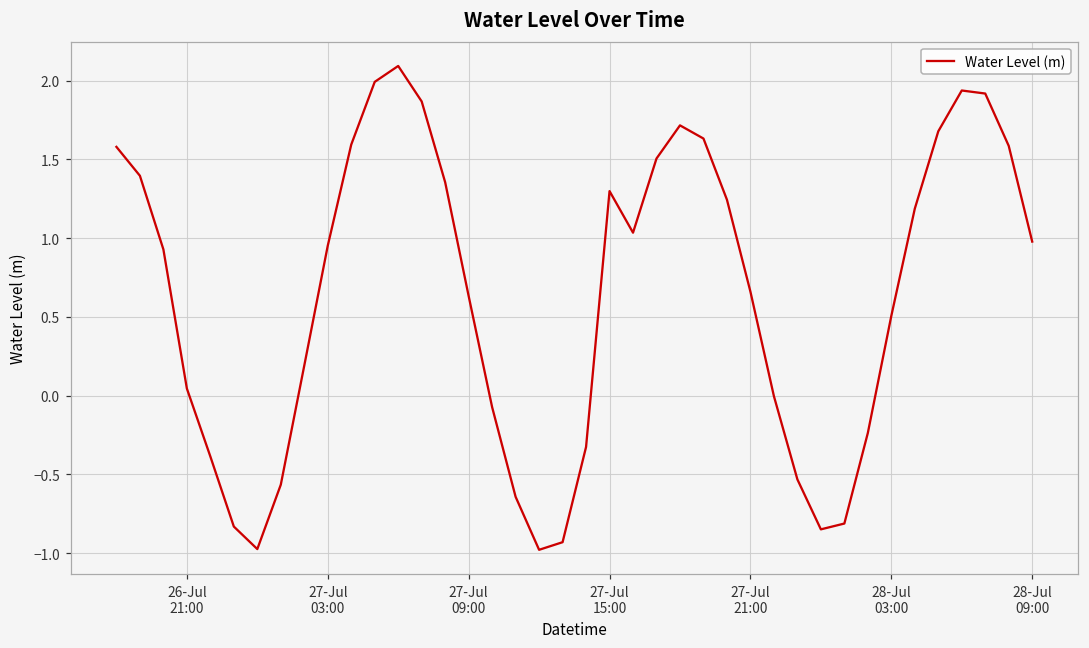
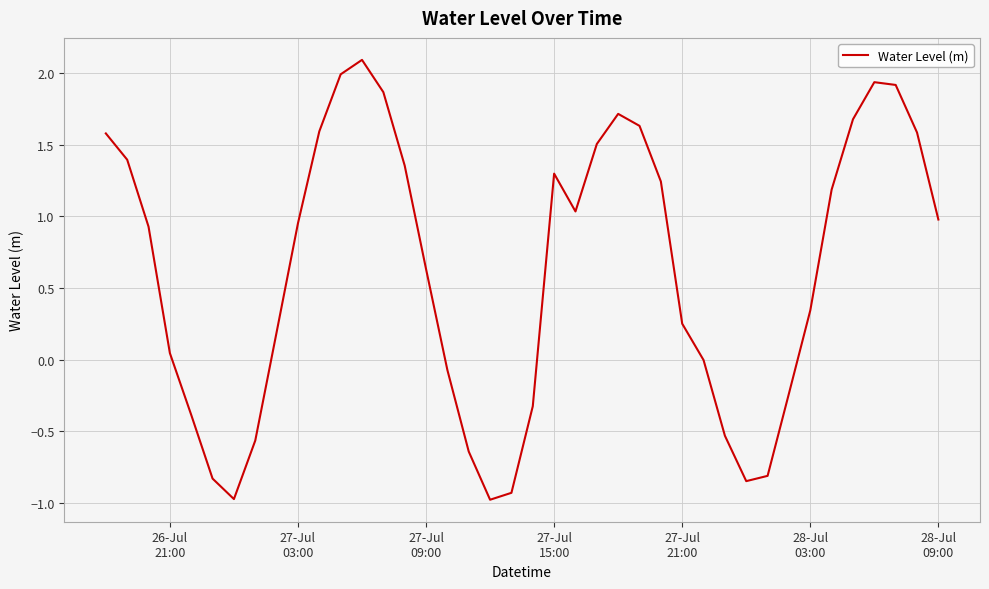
27-Jul 21:00: 0.66 -> 0.25
28-Jul 03:00: 0.51 -> 0.34
